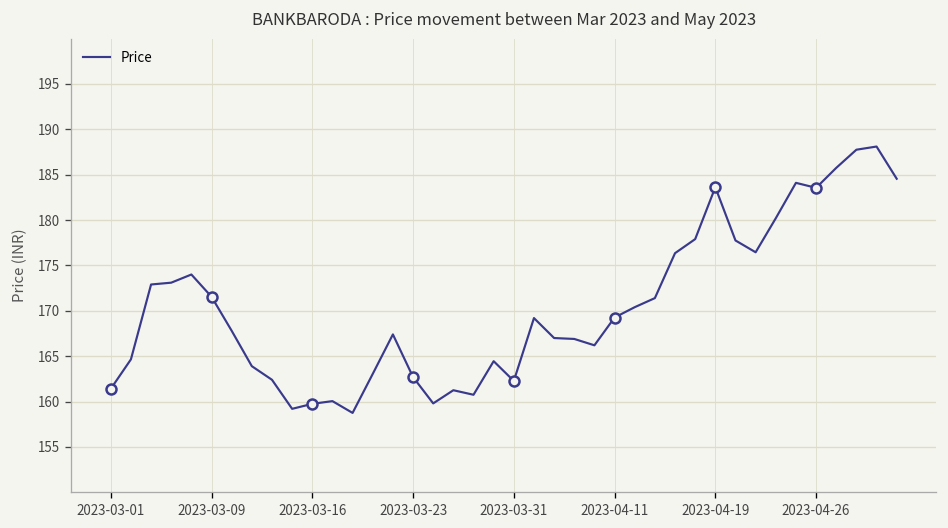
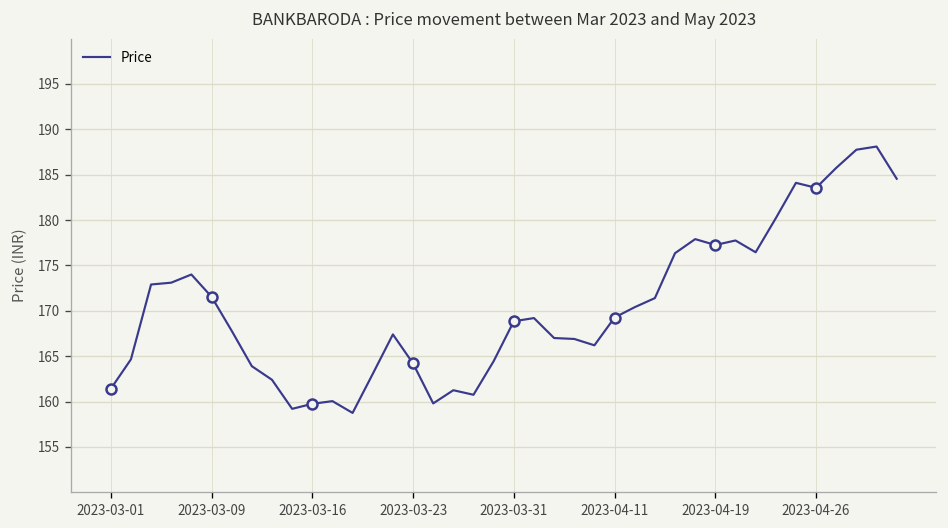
Price, 2023-03-23: 163 -> 164
Price, 2023-03-31: 162 -> 169
Price, 2023-04-19: 184 -> 177
